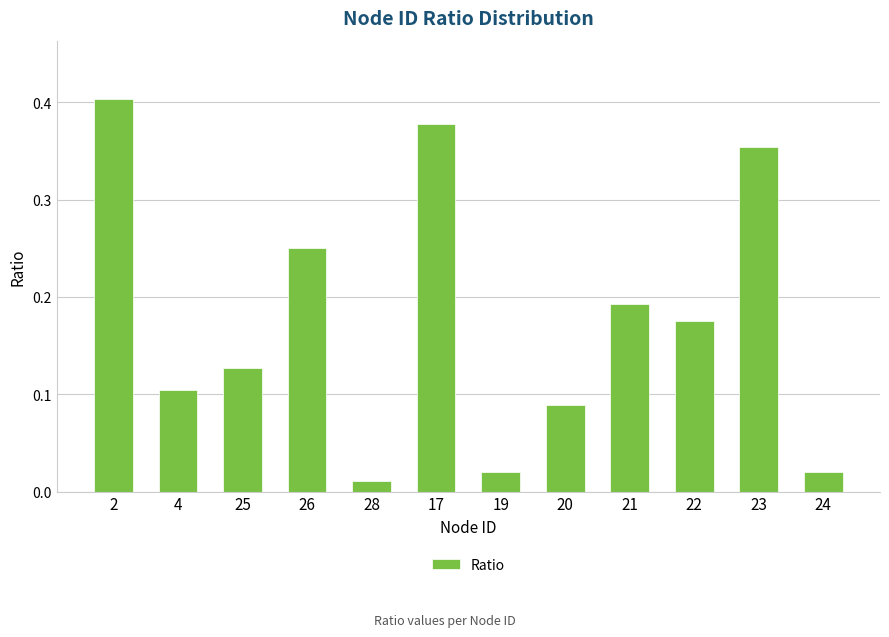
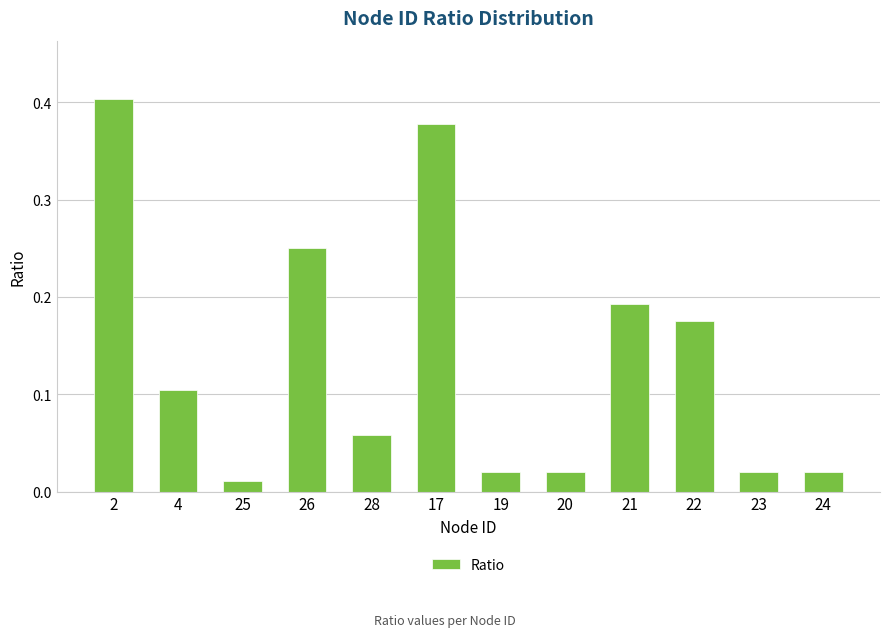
25: 0.13 -> 0.01
28: 0.01 -> 0.06
20: 0.09 -> 0.02
23: 0.35 -> 0.02
